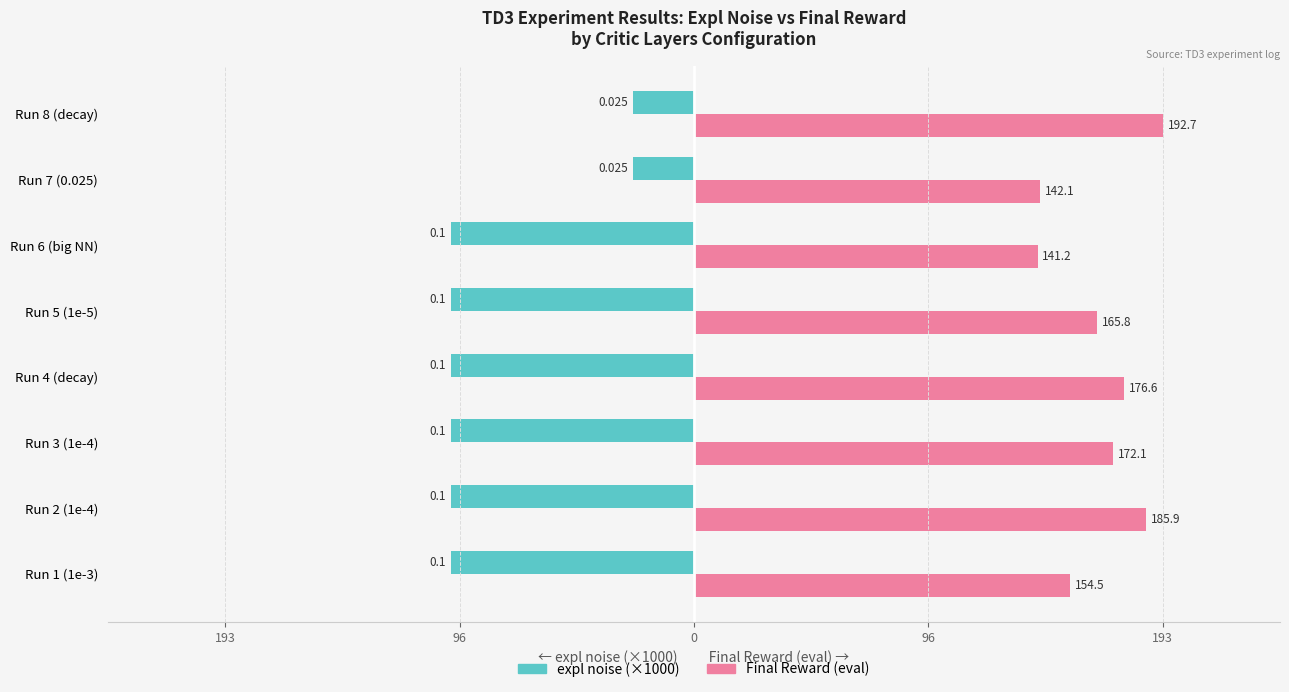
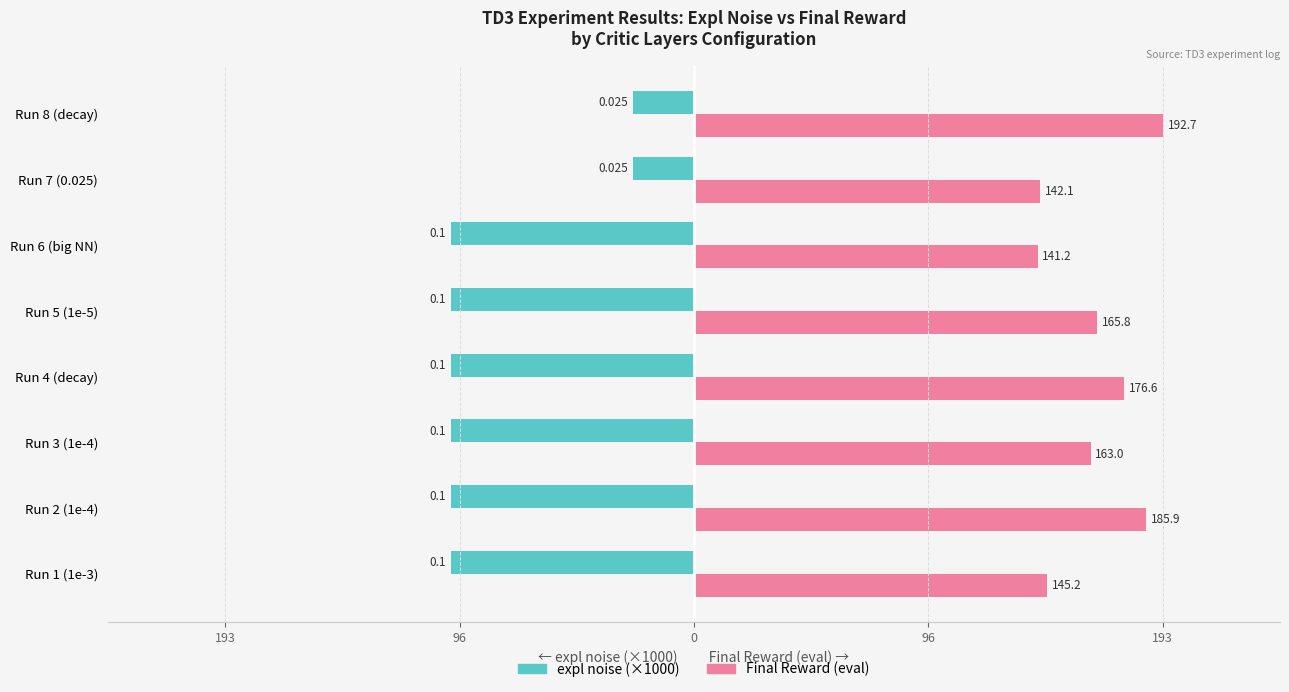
Final Reward (eval), Run 3 (1e-4): 172.1 -> 163.0
Final Reward (eval), Run 1 (1e-3): 154.5 -> 145.2
